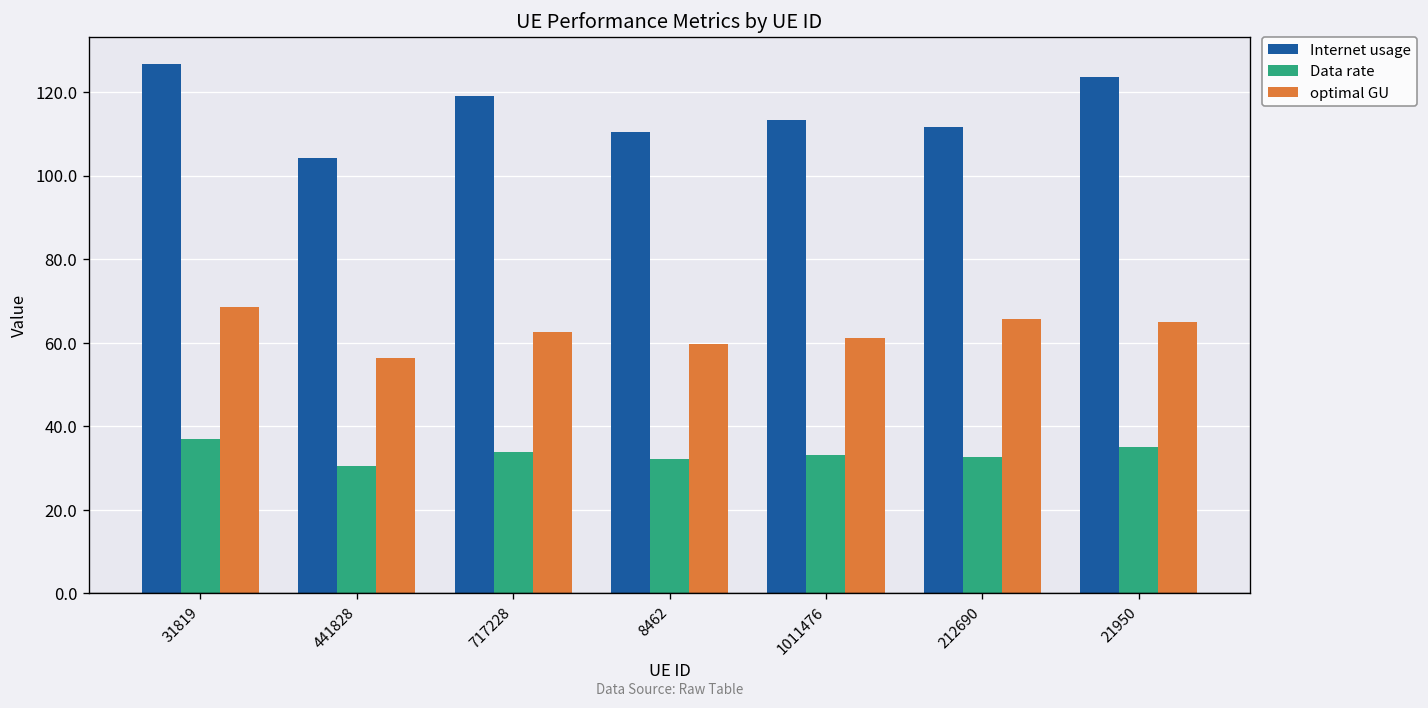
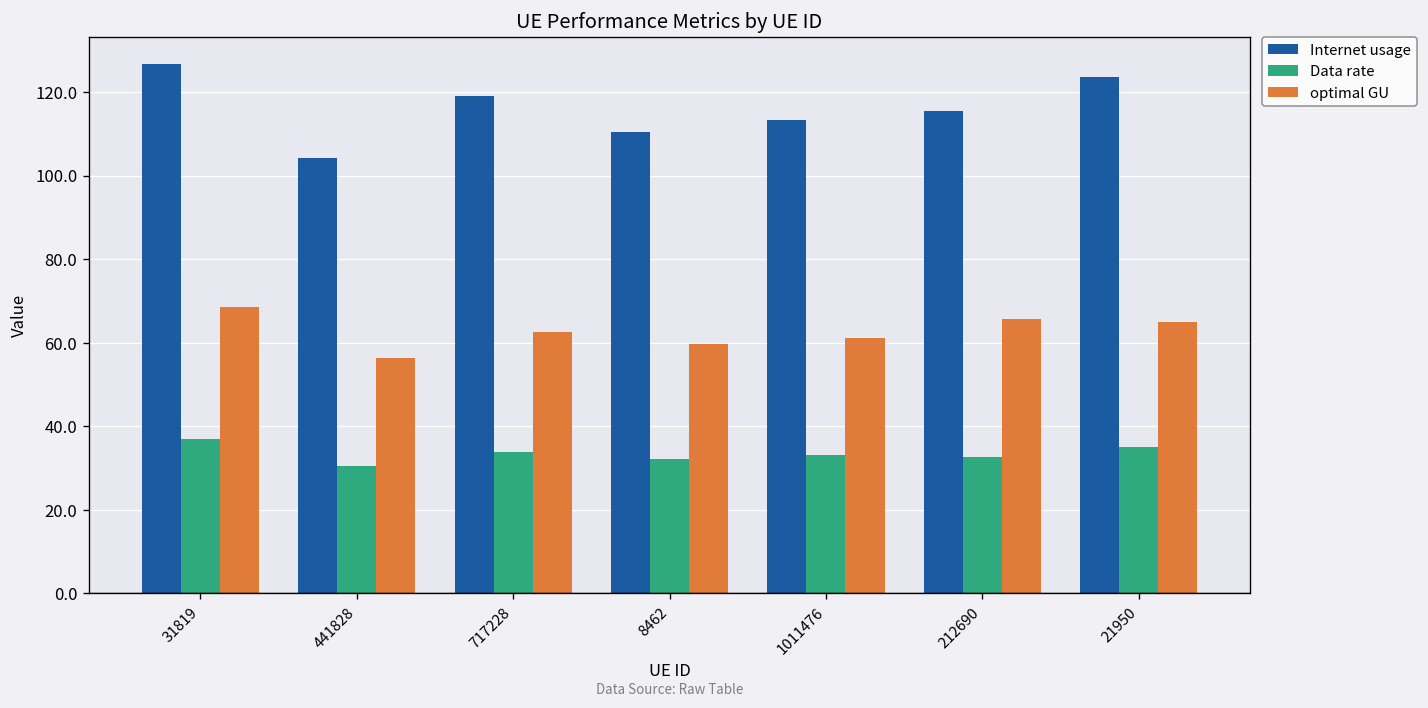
Internet usage, 212690: 112 -> 115
